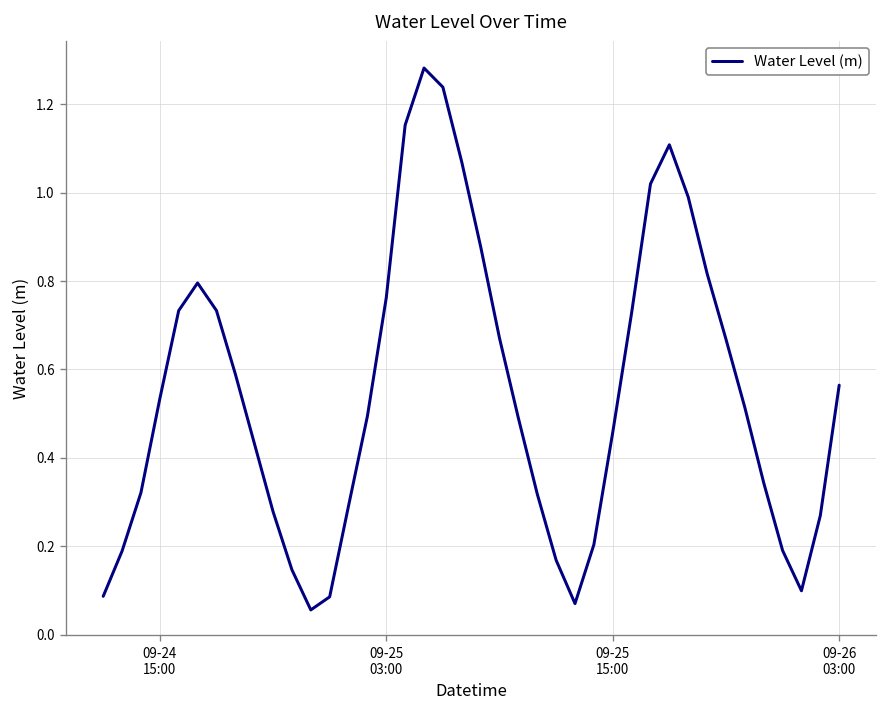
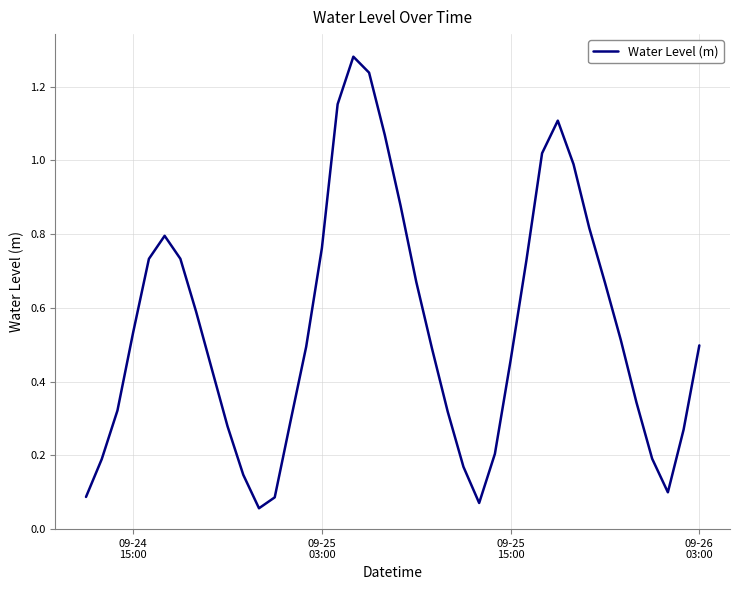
09-26 03:00: 0.56 -> 0.50
